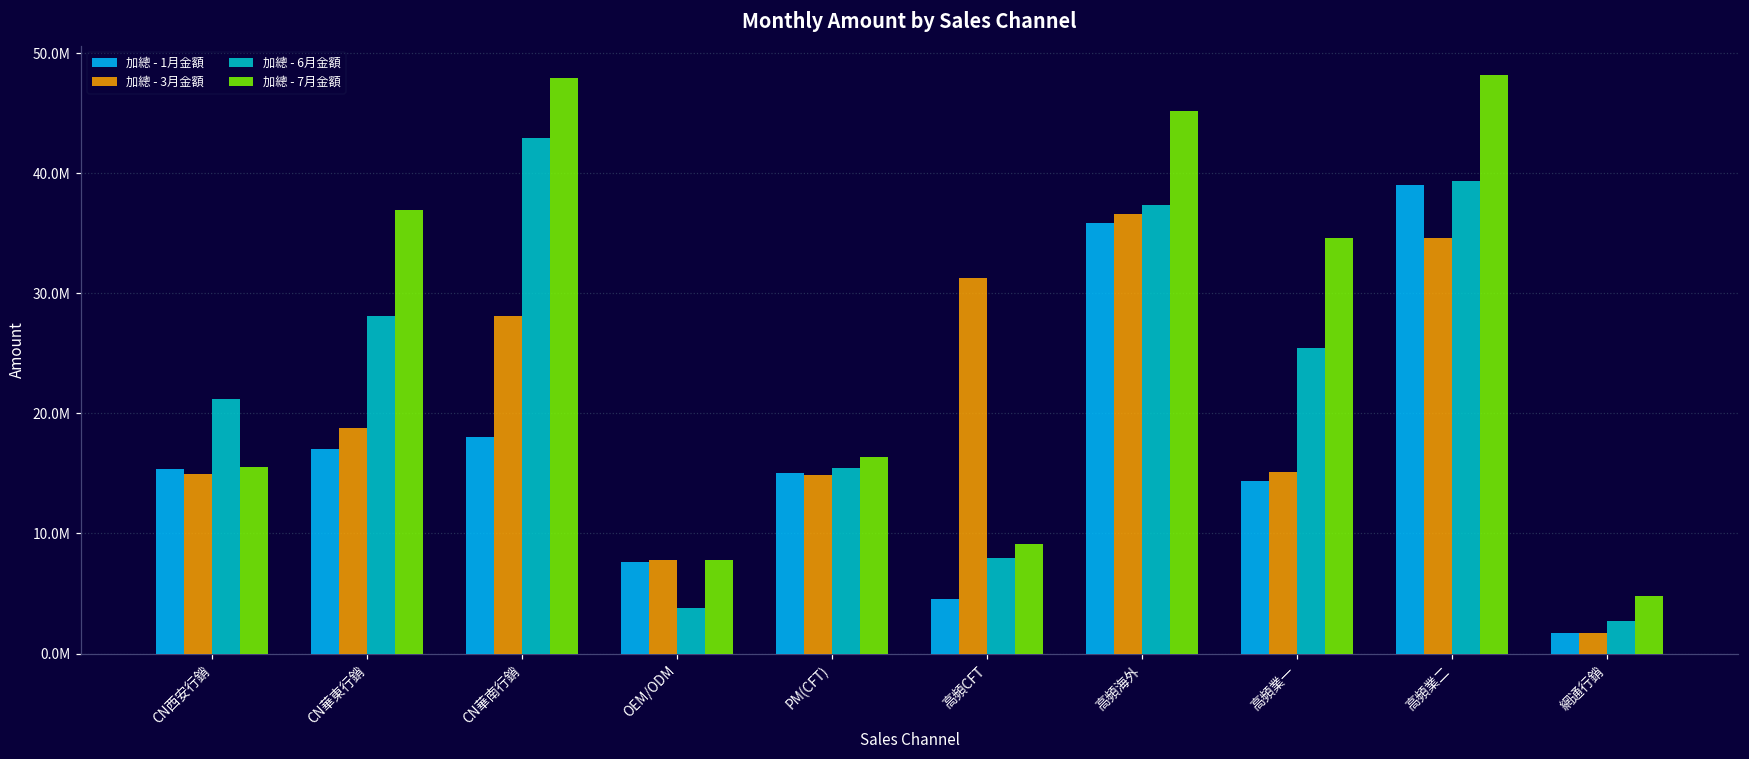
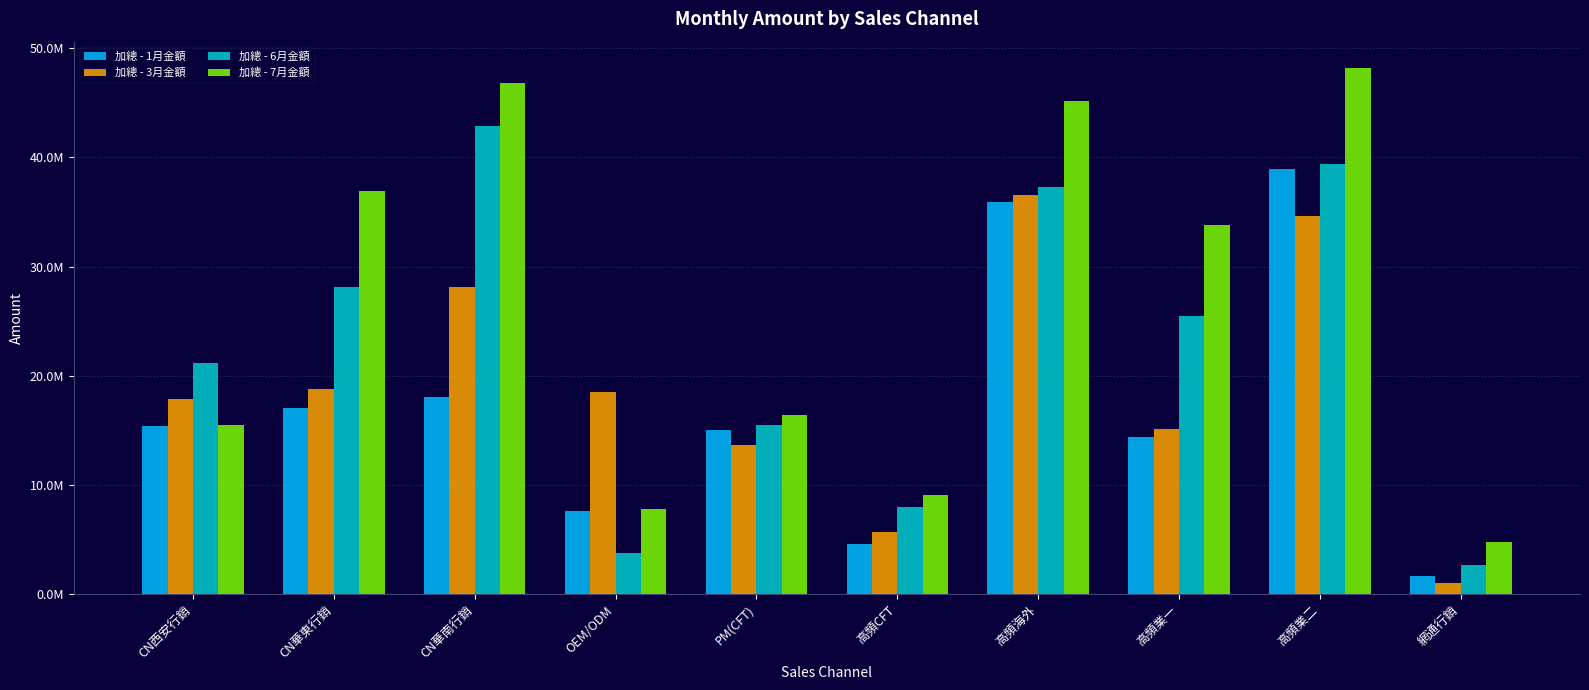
加總 - 3月金額, CN西安行銷: 14900000 -> 17900000
加總 - 7月金額, CN華南行銷: 48000000 -> 46800000
加總 - 3月金額, OEM/ODM: 7800000 -> 18500000
加總 - 3月金額, PM(CFT): 14800000 -> 13600000
加總 - 3月金額, 高頻CFT: 31300000 -> 5700000
加總 - 7月金額, 高頻業一: 34600000 -> 33800000
加總 - 3月金額, 網通行銷: 1700000 -> 1000000
